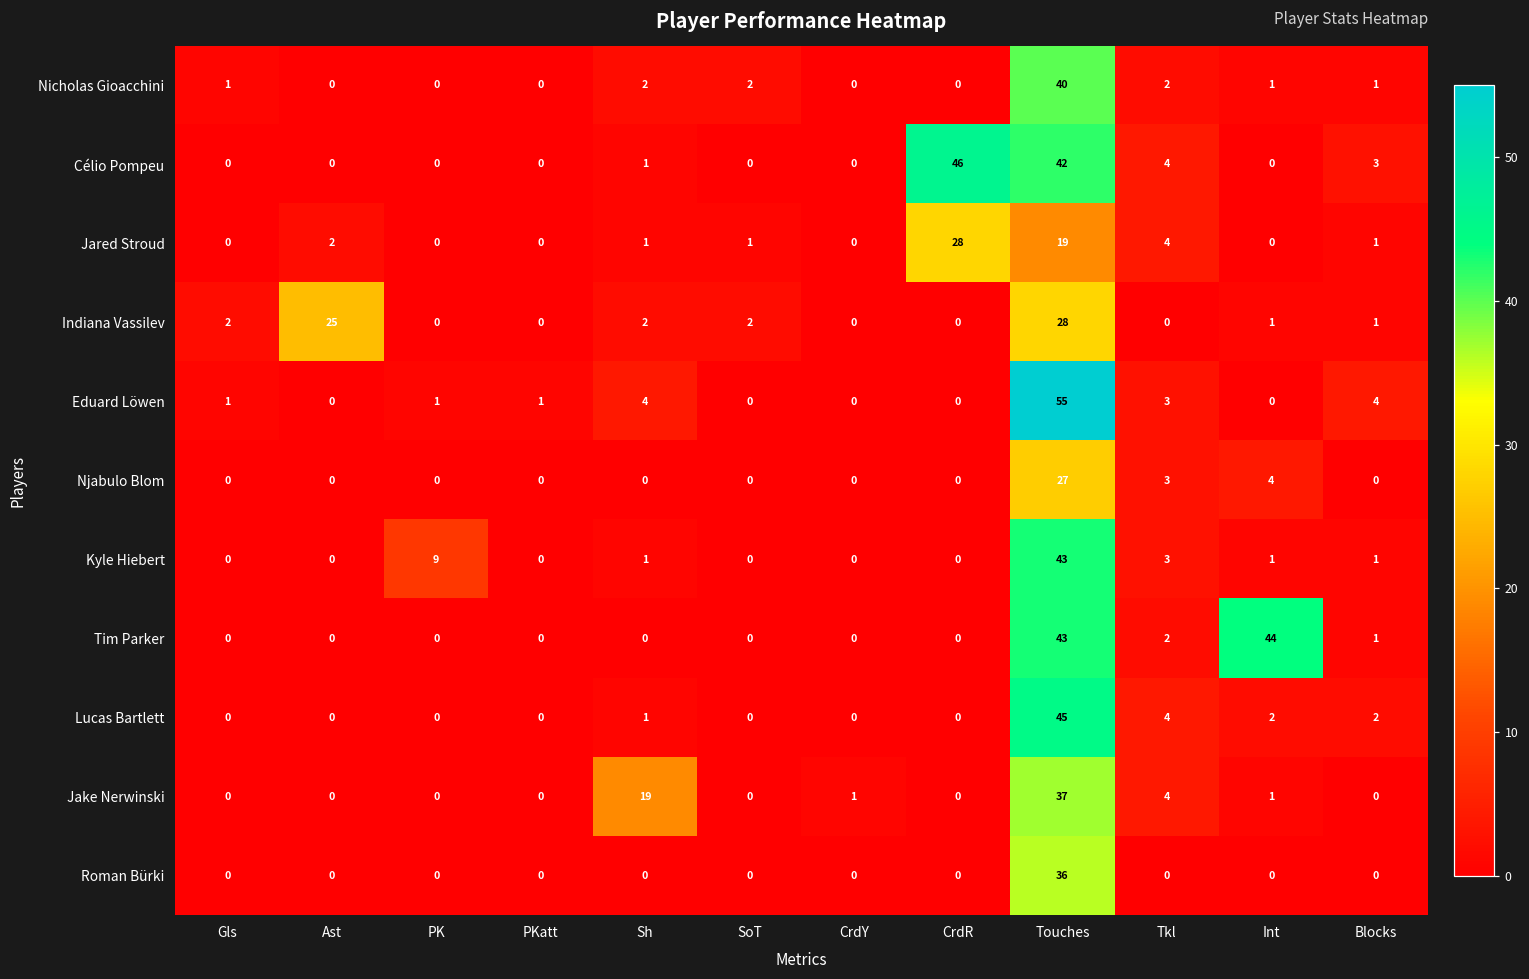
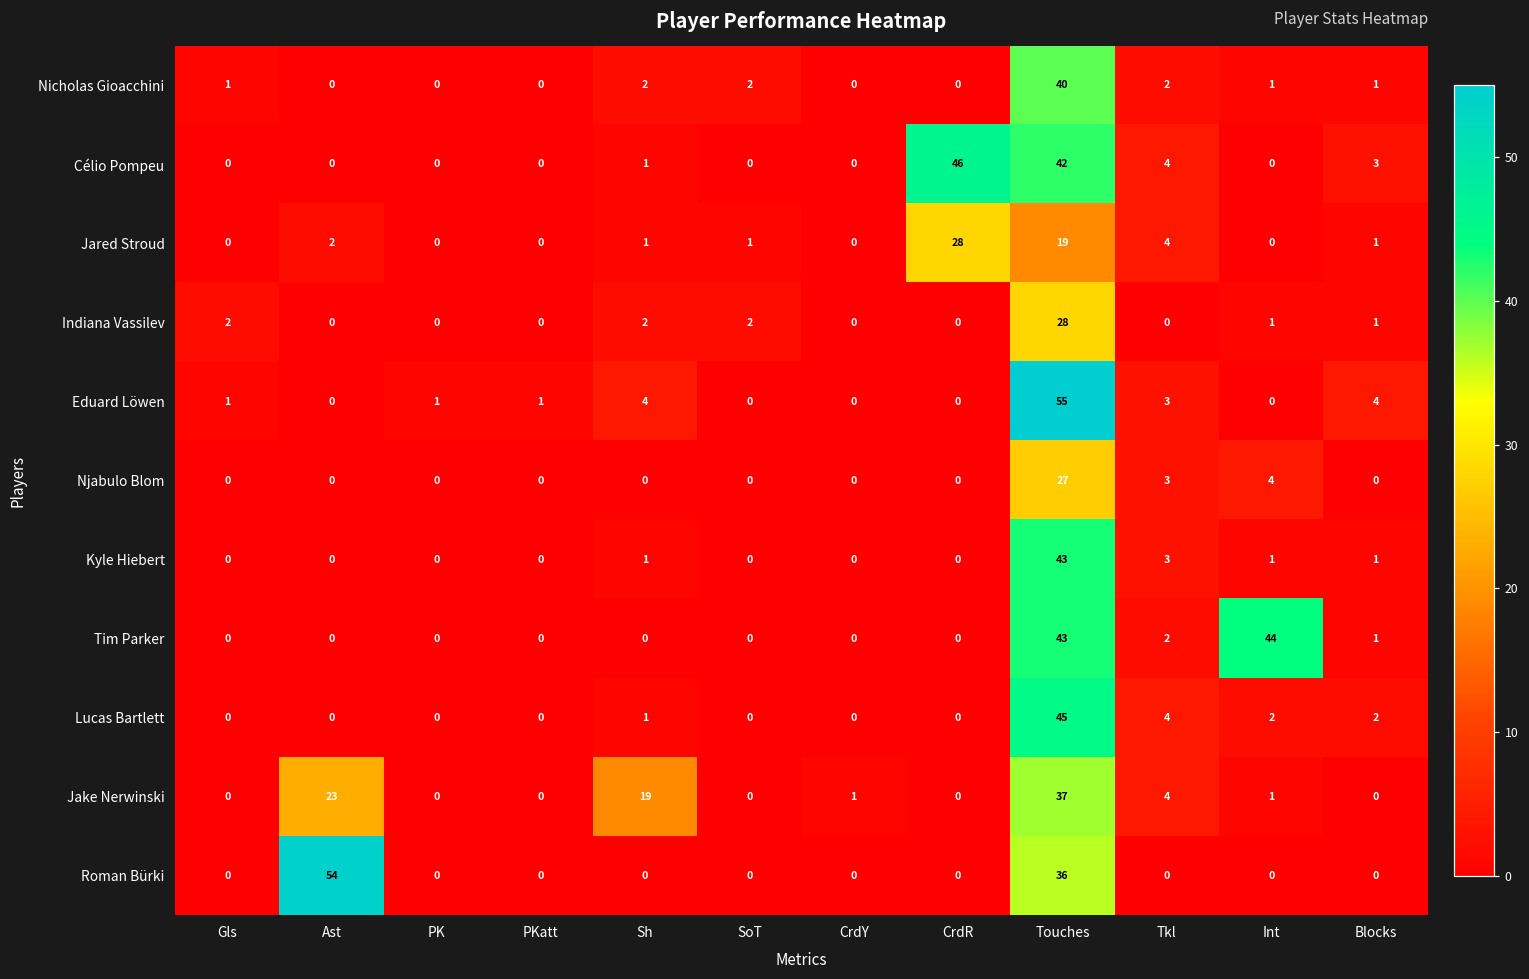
Indiana Vassilev, Ast: 25 -> 0
Kyle Hiebert, PK: 9 -> 0
Jake Nerwinski, Ast: 0 -> 23
Roman Bürki, Ast: 0 -> 54
